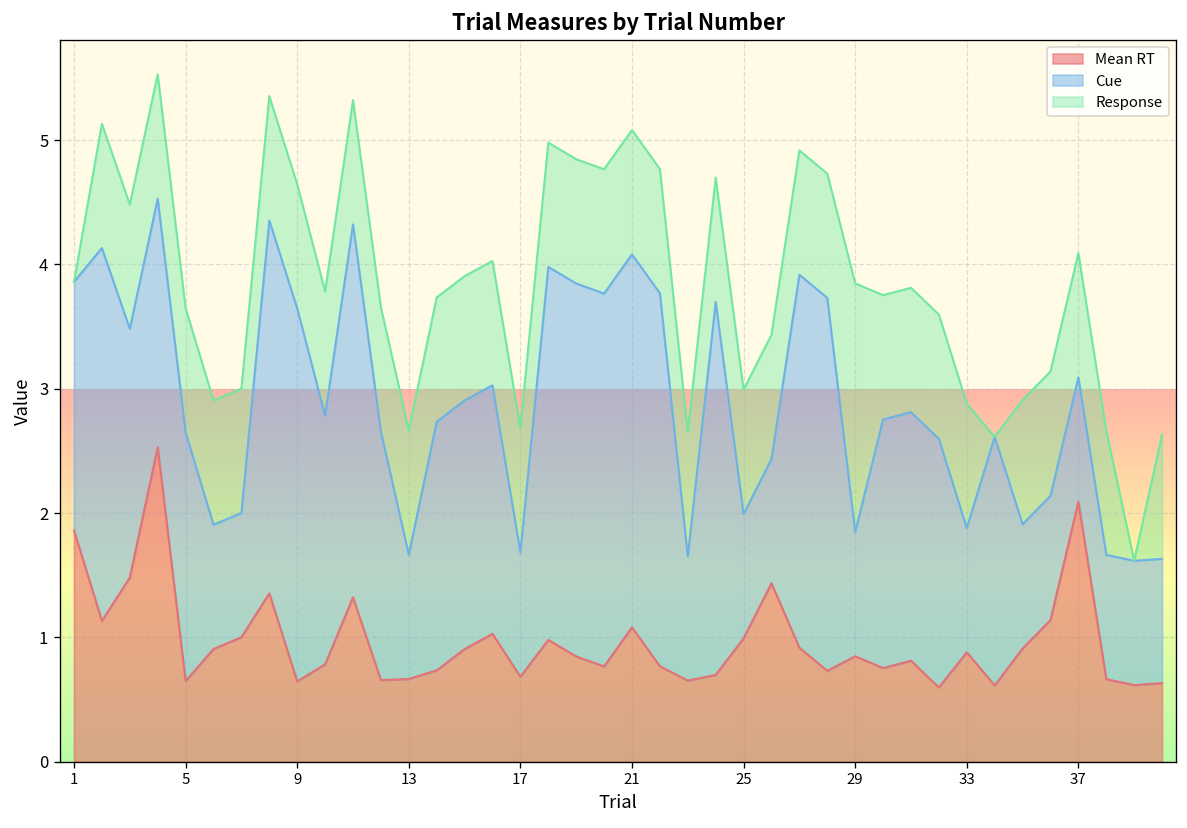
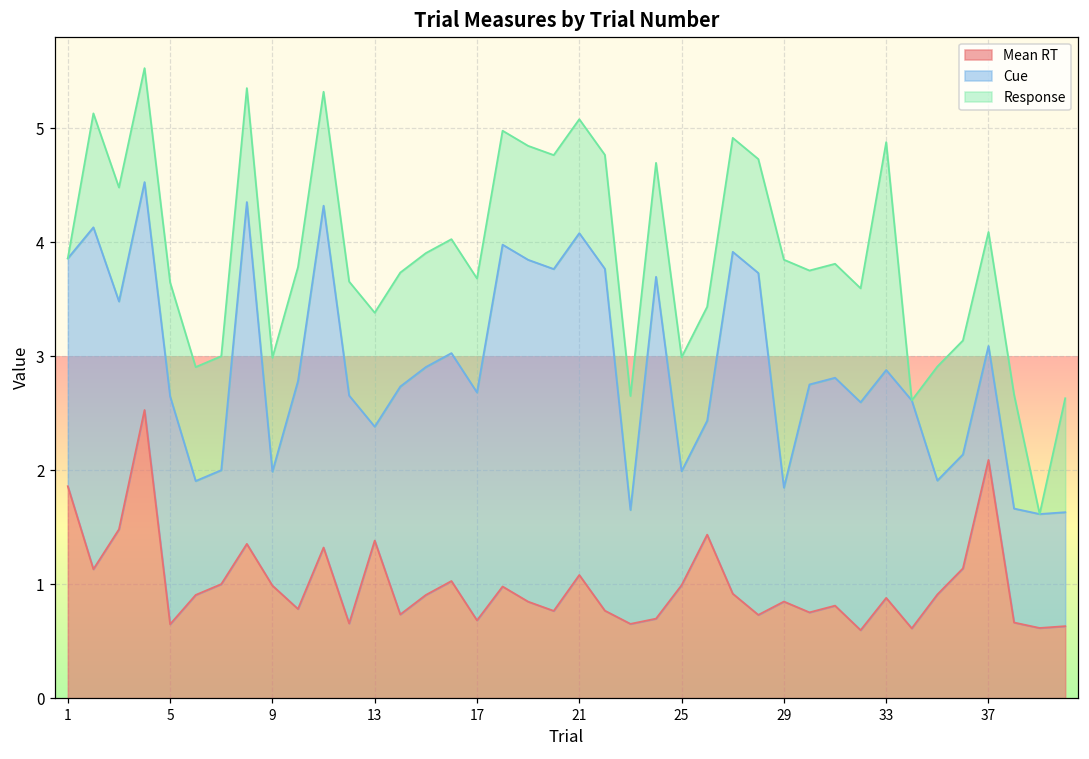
Mean RT, 9: 0.65 -> 0.99
Cue, 9: 3 -> 1
Mean RT, 13: 0.67 -> 1.38
Cue, 17: 1 -> 2
Cue, 33: 1 -> 2
Response, 33: 1 -> 2
